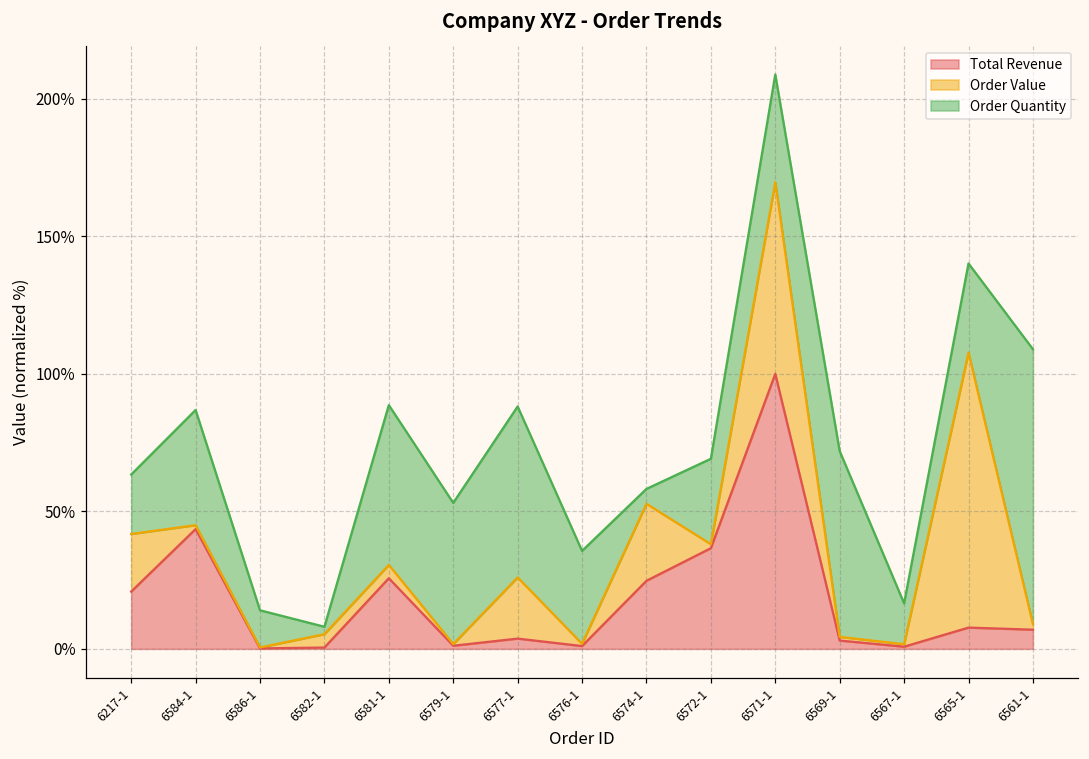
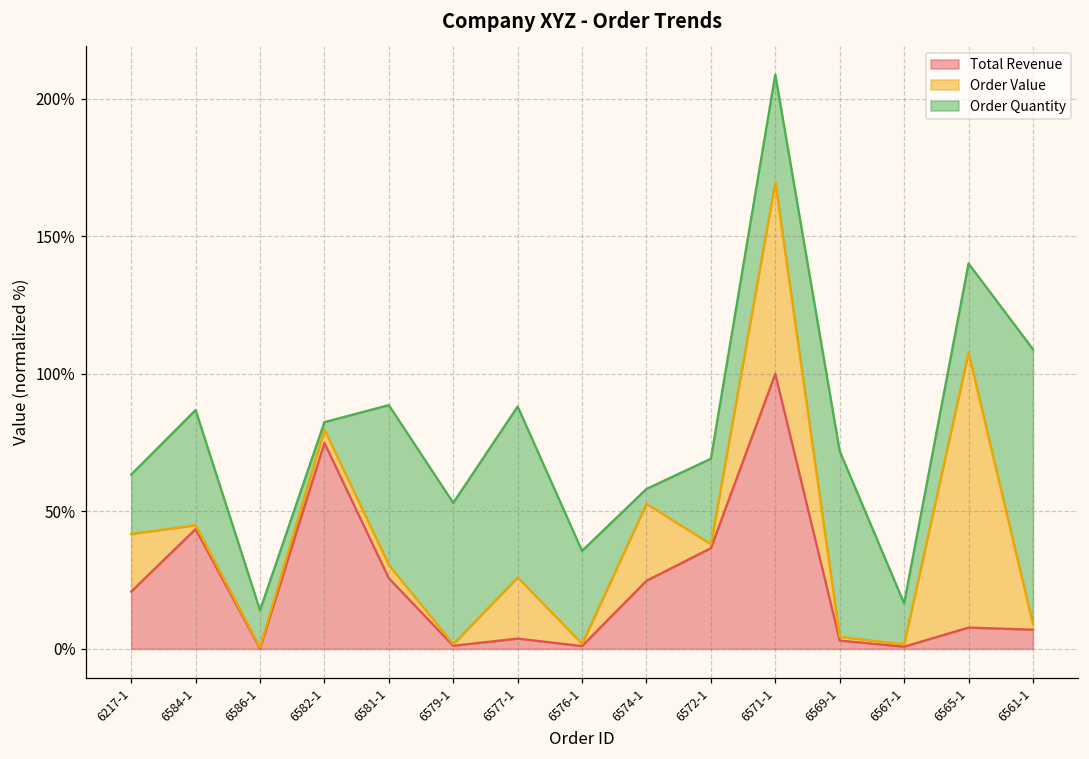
Total Revenue, 6582-1: 0% -> 75%
